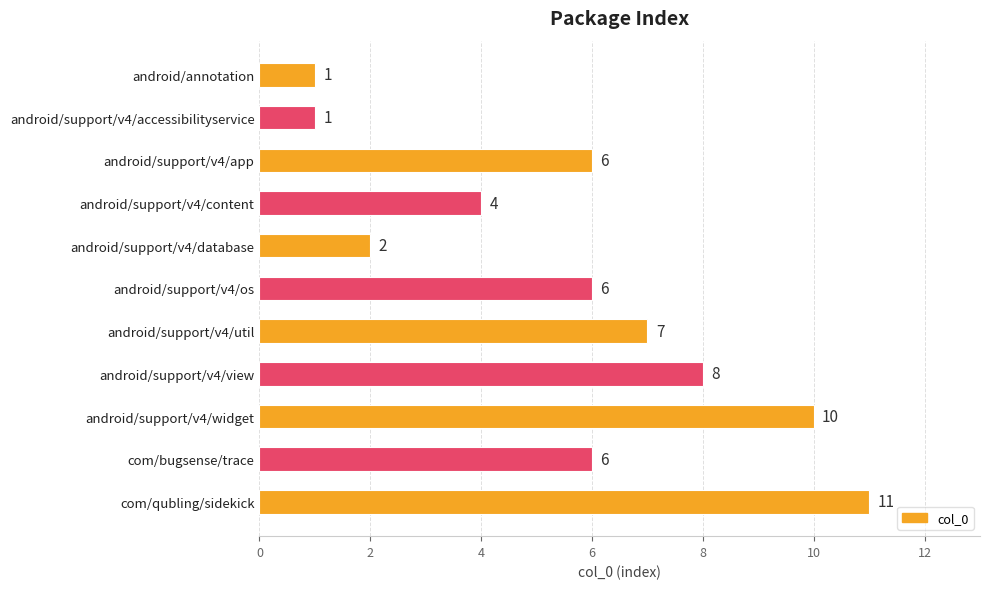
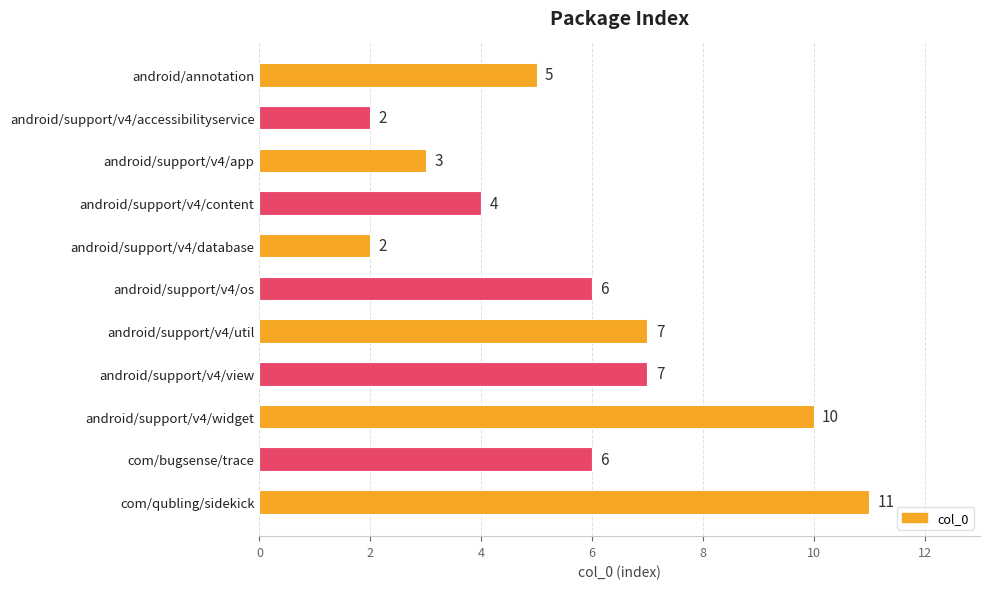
android/annotation: 1 -> 5
android/support/v4/accessibilityservice: 1 -> 2
android/support/v4/app: 6 -> 3
android/support/v4/view: 8 -> 7
